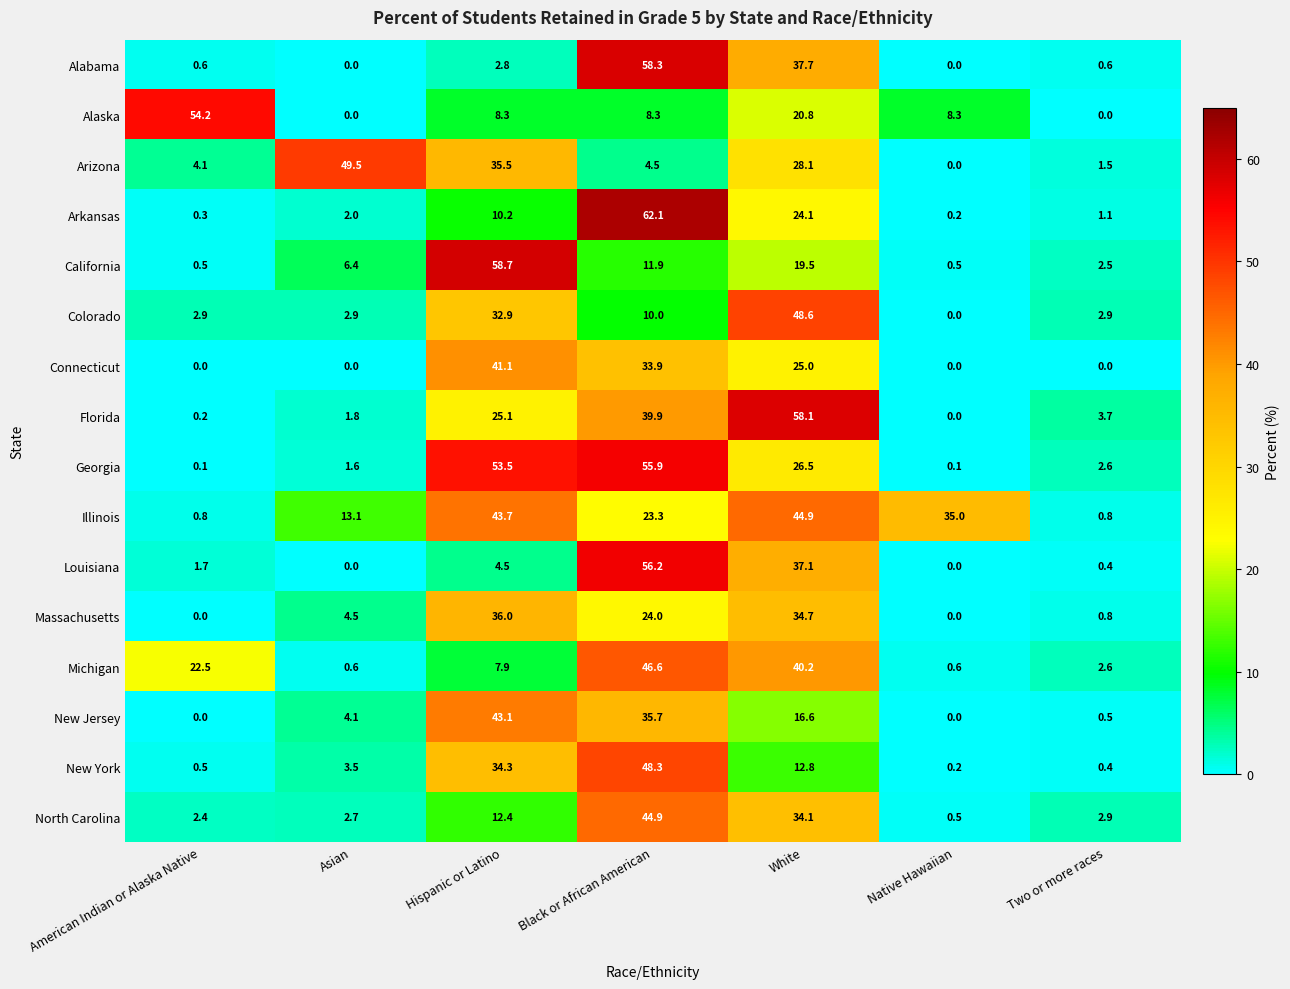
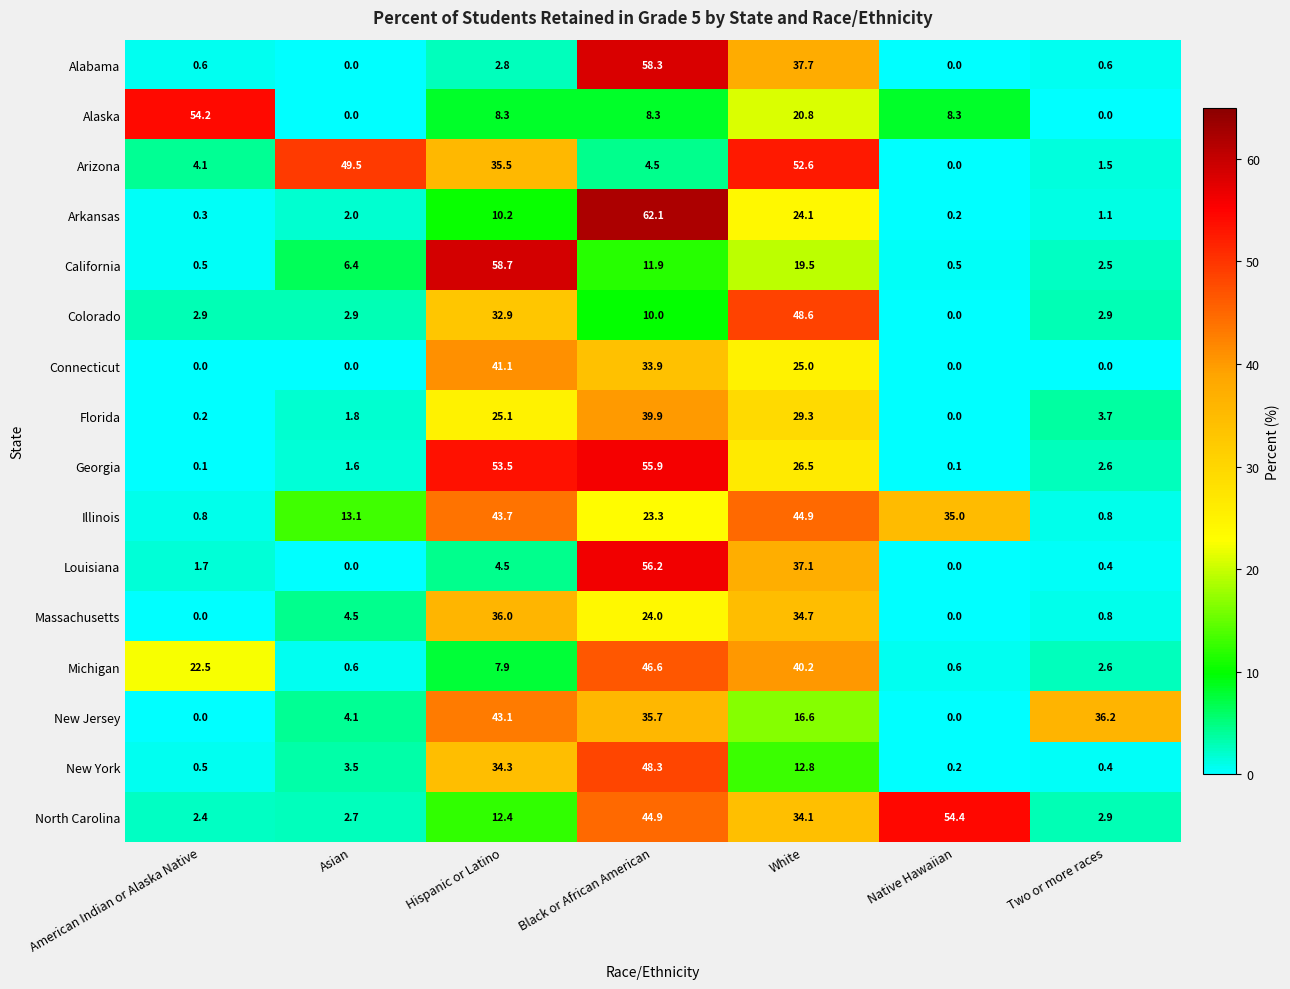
Arizona, White: 28.1 -> 52.6
Florida, White: 58.1 -> 29.3
New Jersey, Two or more races: 0.5 -> 36.2
North Carolina, Native Hawaiian: 0.5 -> 54.4
